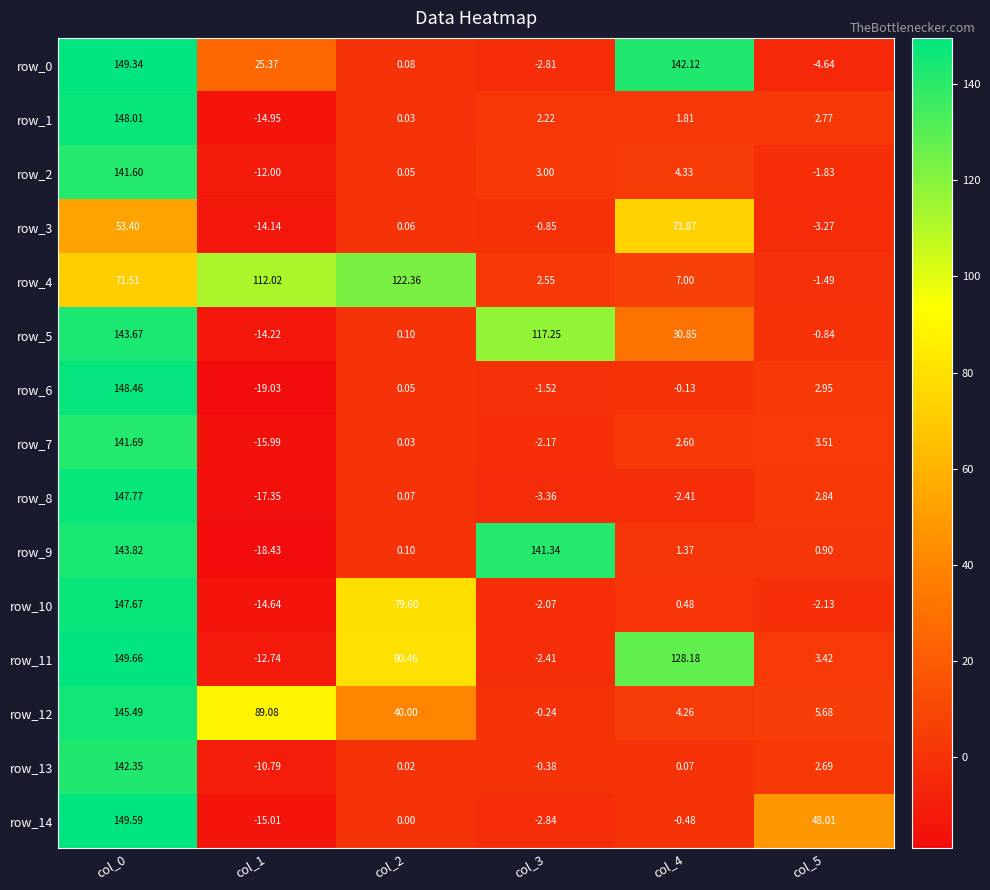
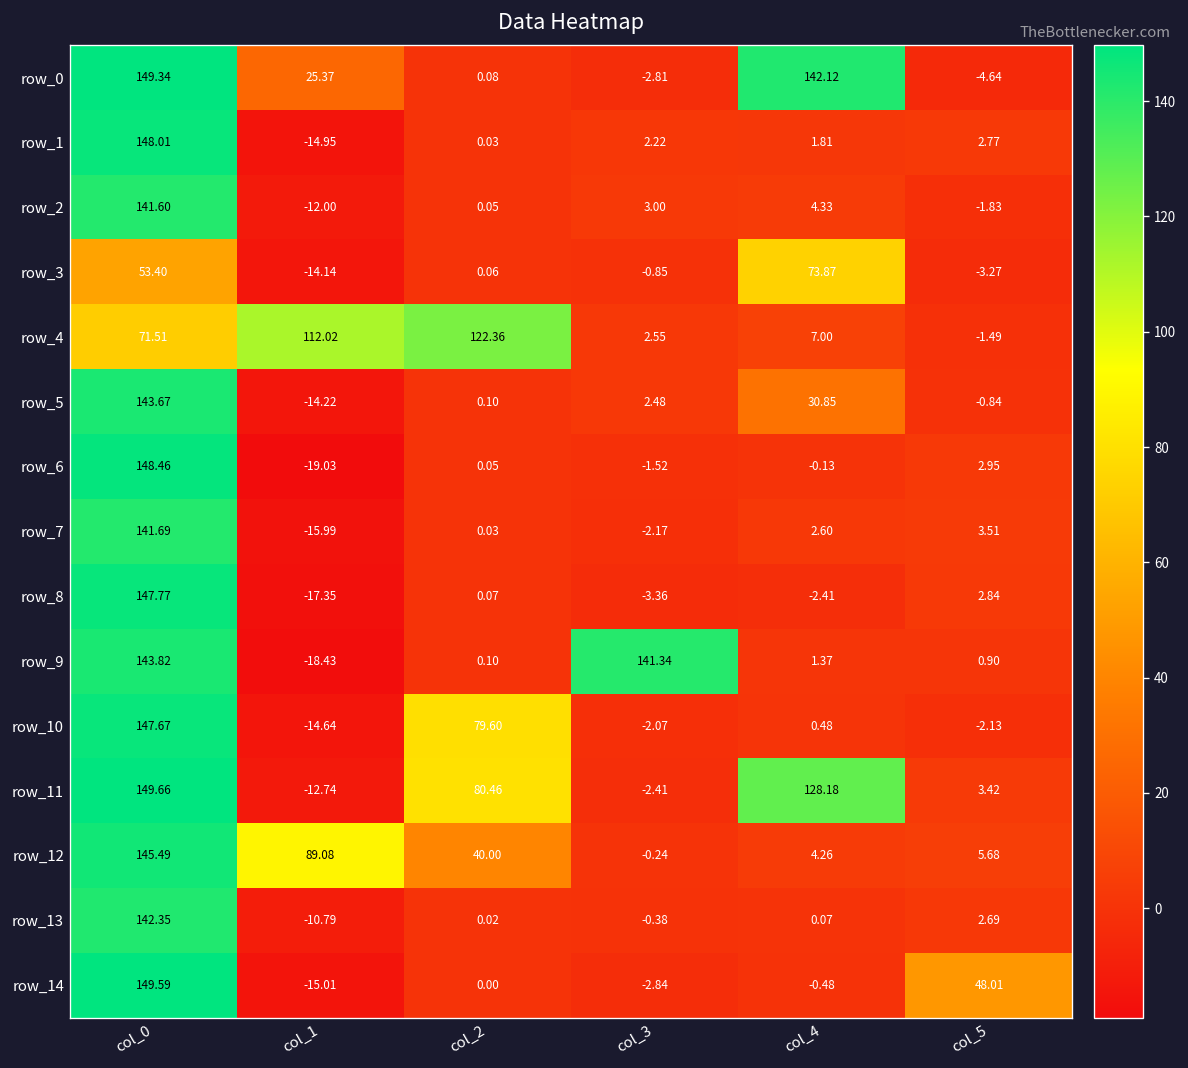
row_5, col_3: 117.25 -> 2.48
